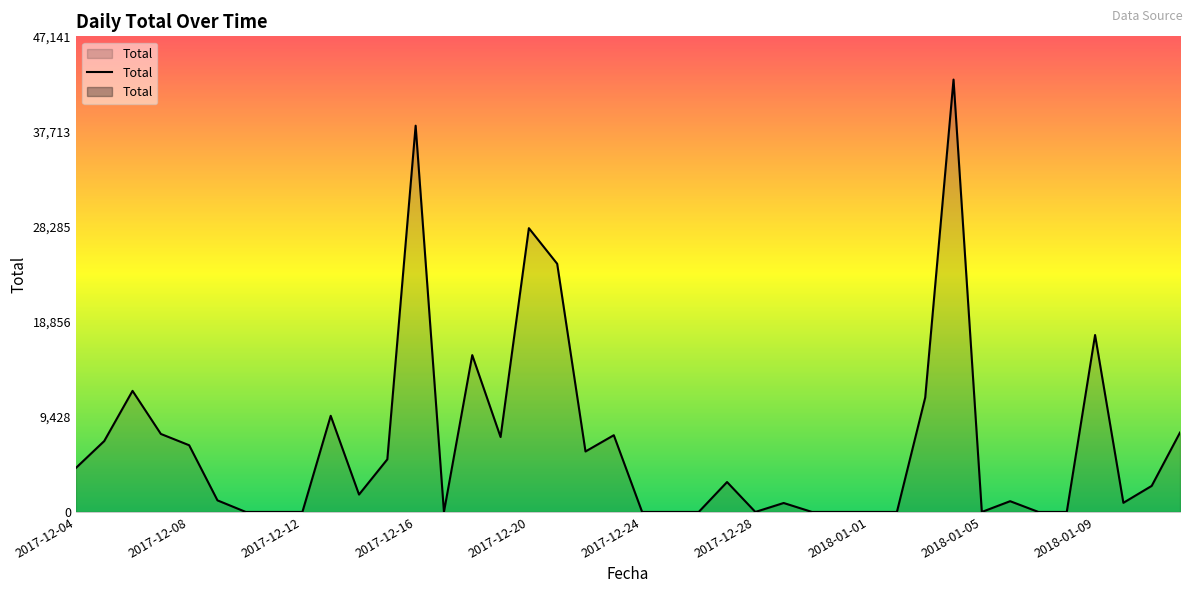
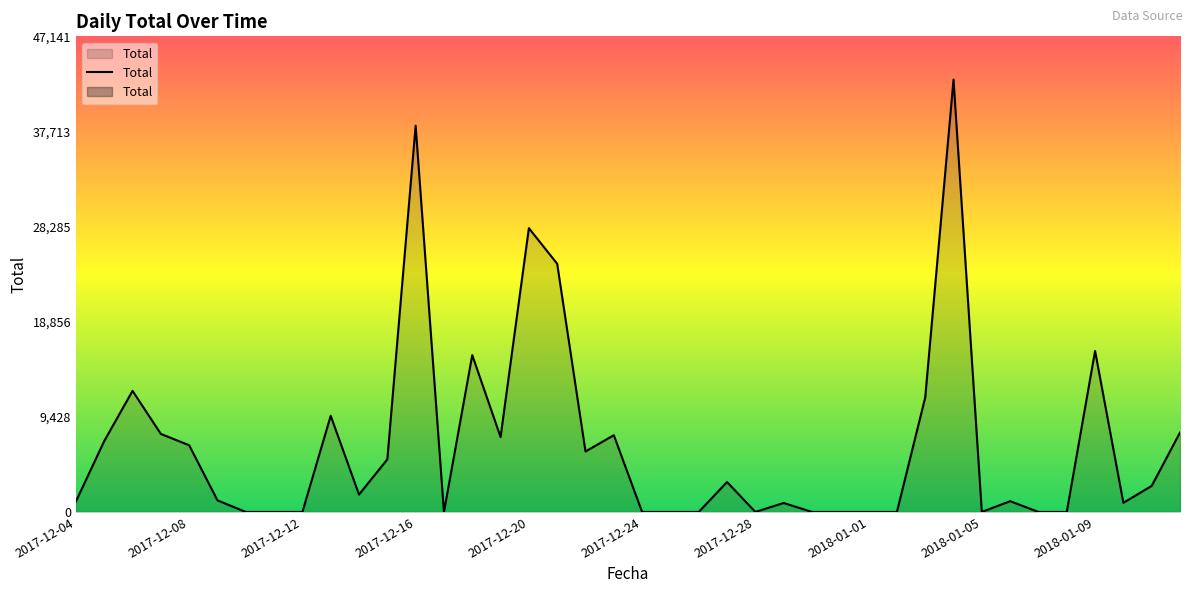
2017-12-04: 4,400 -> 1,000
2018-01-09: 17,500 -> 16,000
